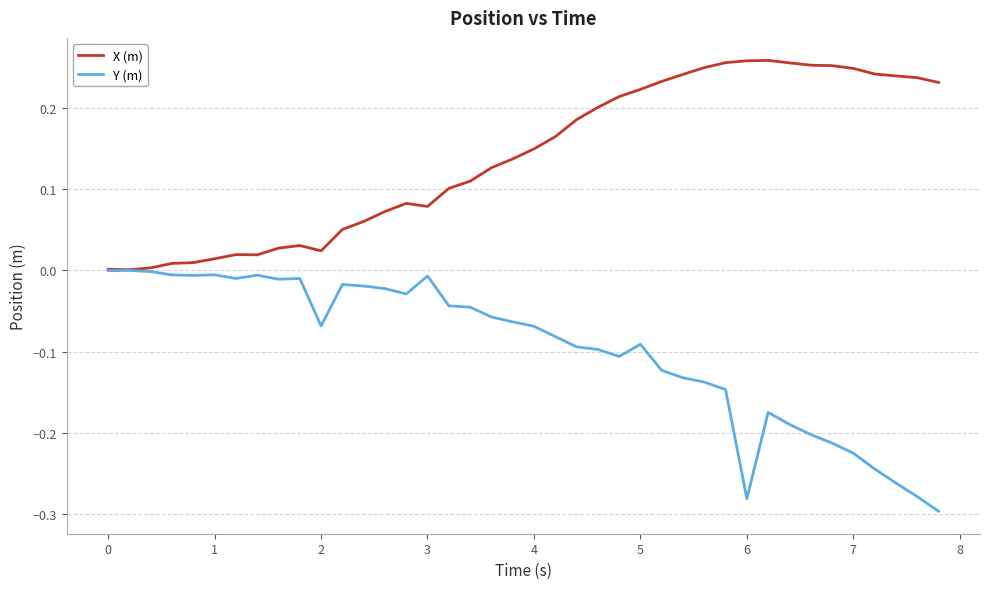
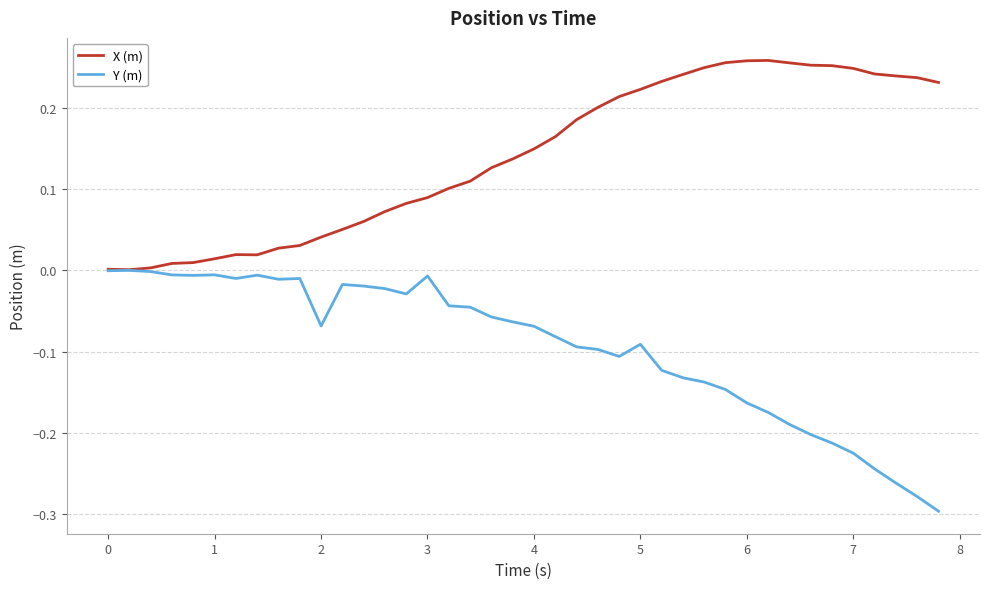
X (m), 2: 0.02 -> 0.04
X (m), 3: 0.08 -> 0.09
Y (m), 6: -0.28 -> -0.16
